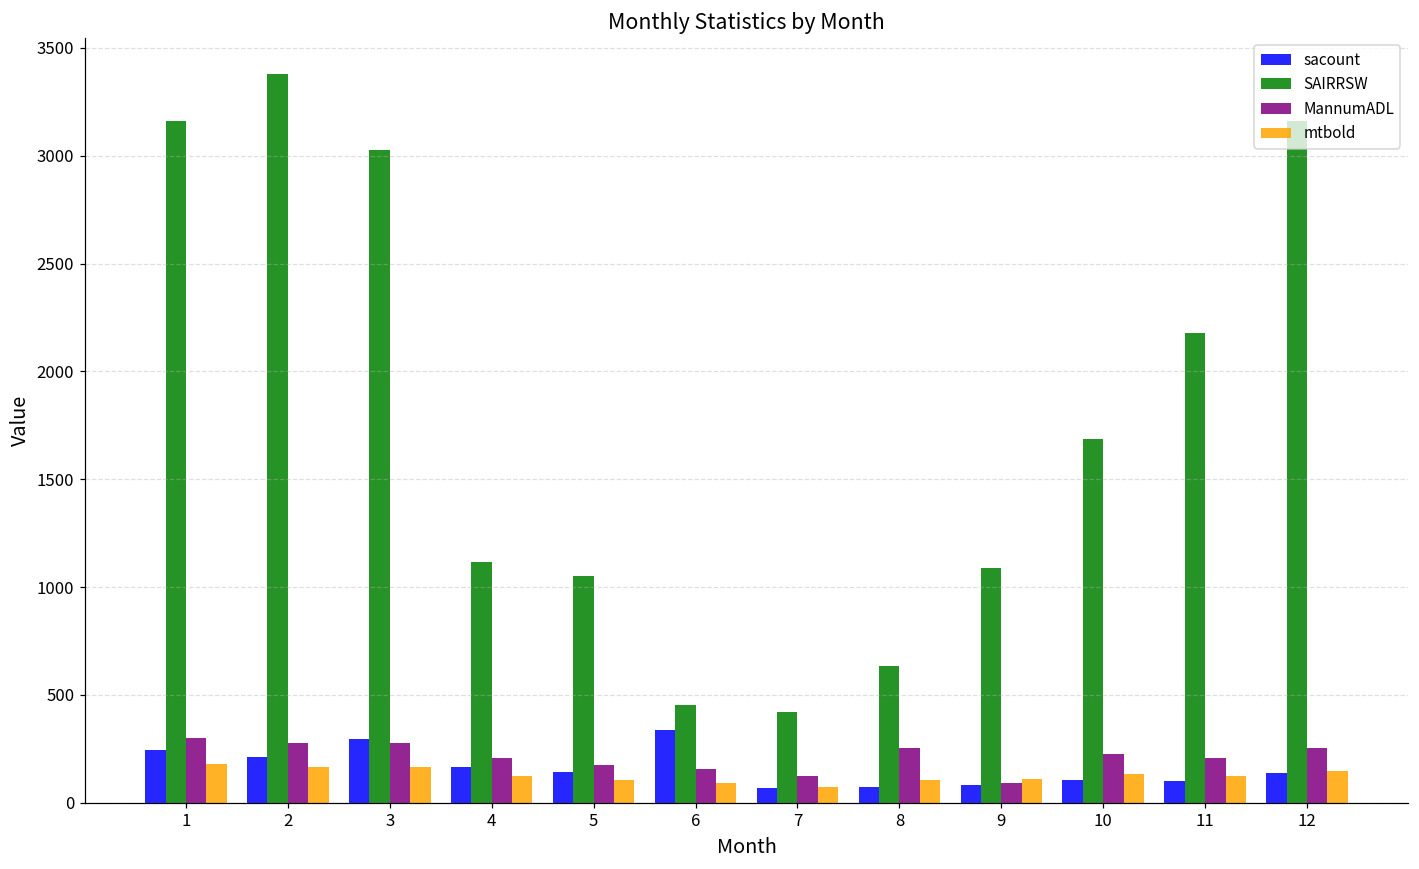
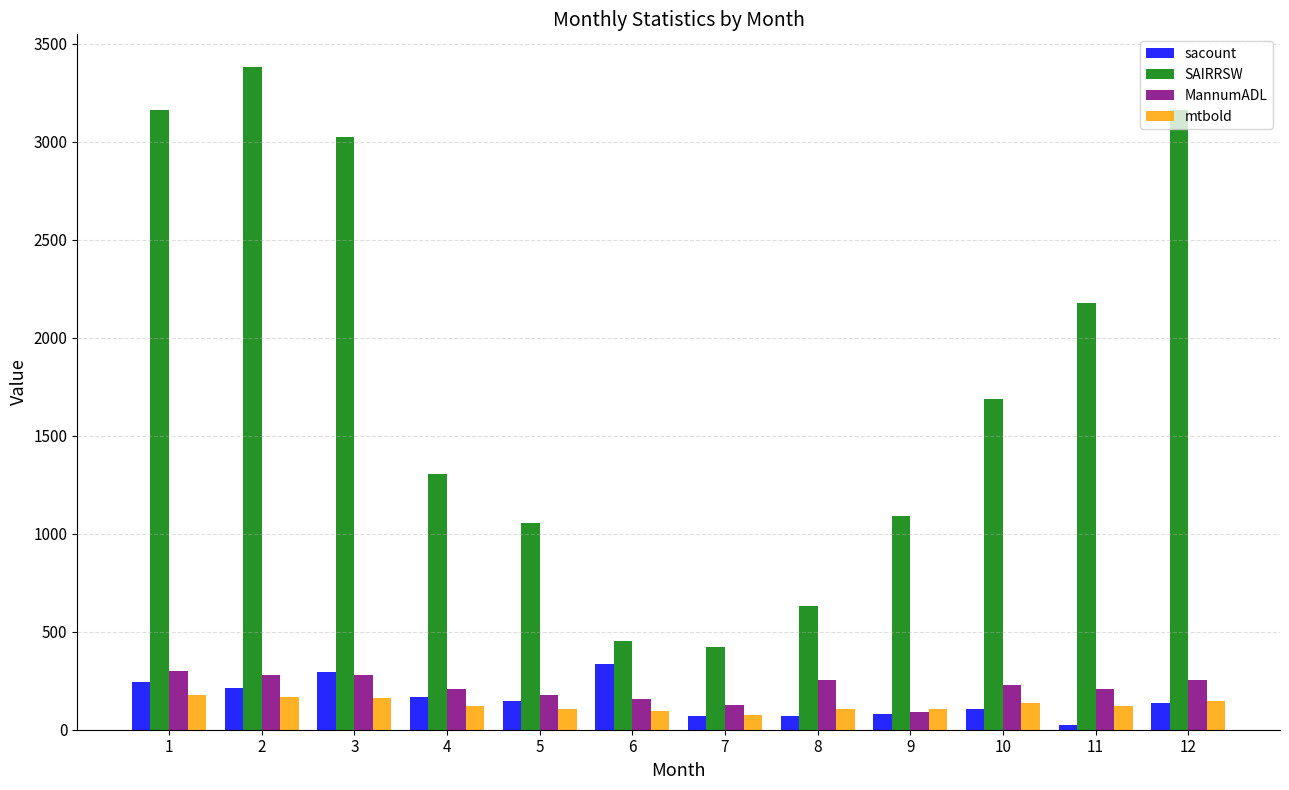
SAIRRSW, 4: 1110 -> 1310
sacount, 11: 100 -> 20
